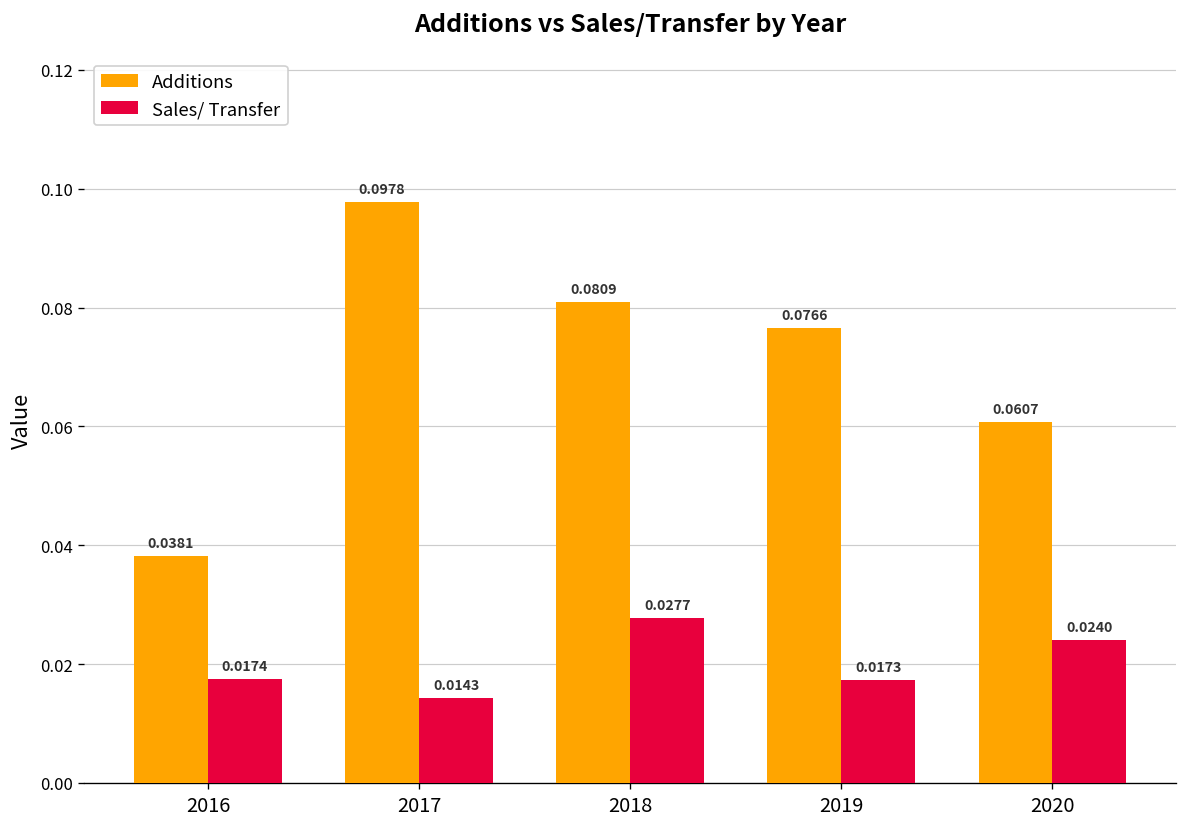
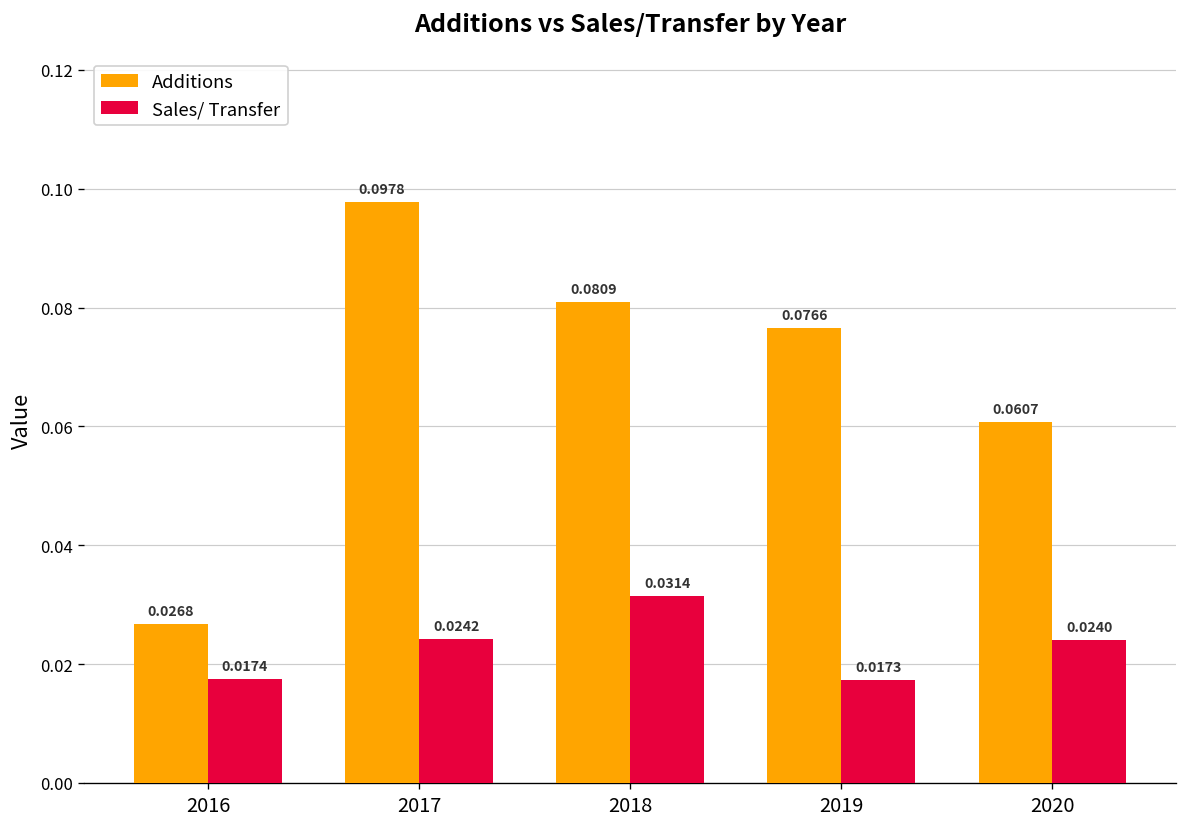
Additions, 2016: 0.0381 -> 0.0268
Sales/ Transfer, 2017: 0.0143 -> 0.0242
Sales/ Transfer, 2018: 0.0277 -> 0.0314
